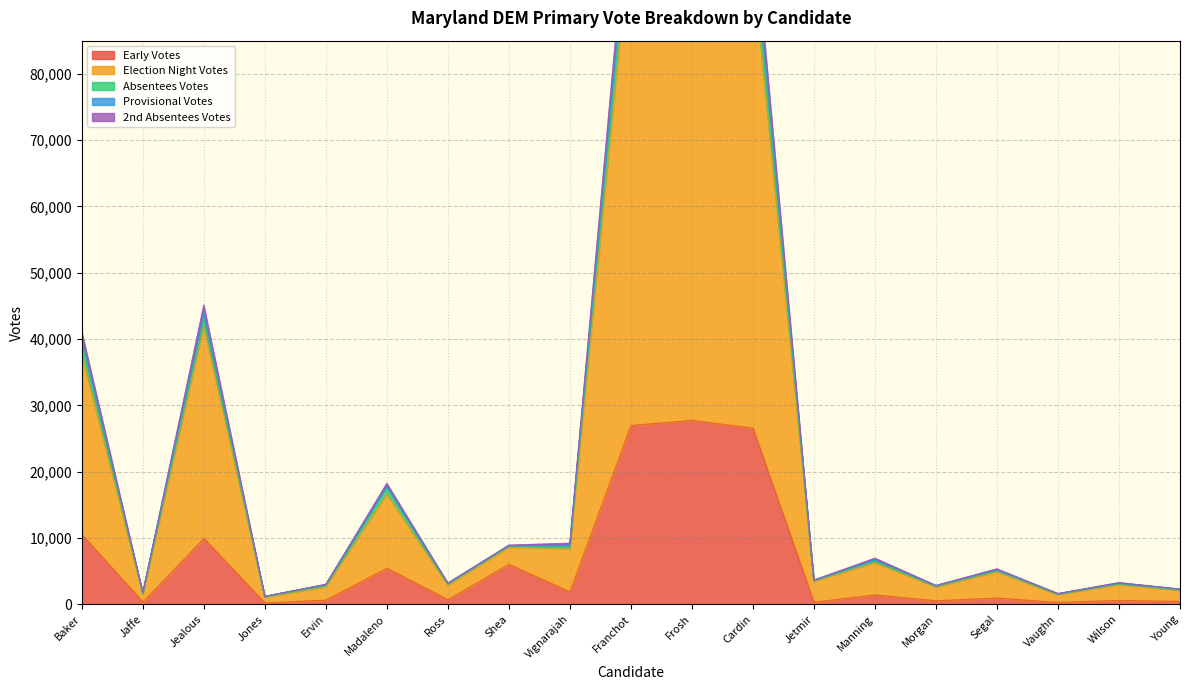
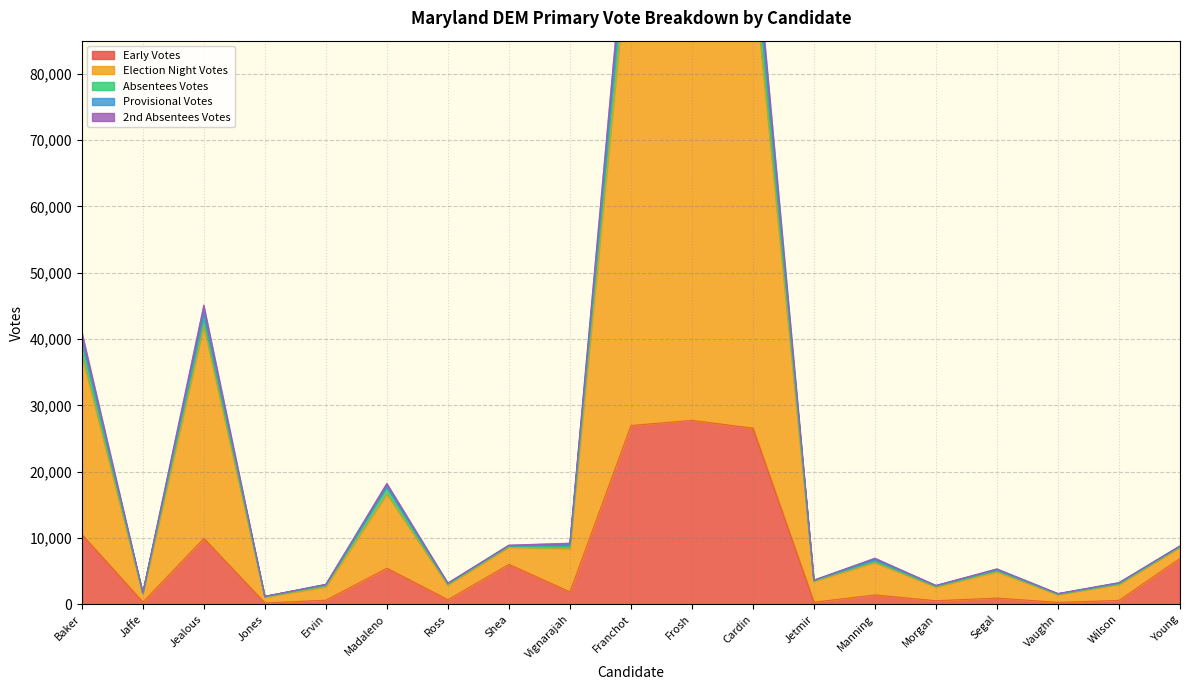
Early Votes, Young: 0 -> 7,000
